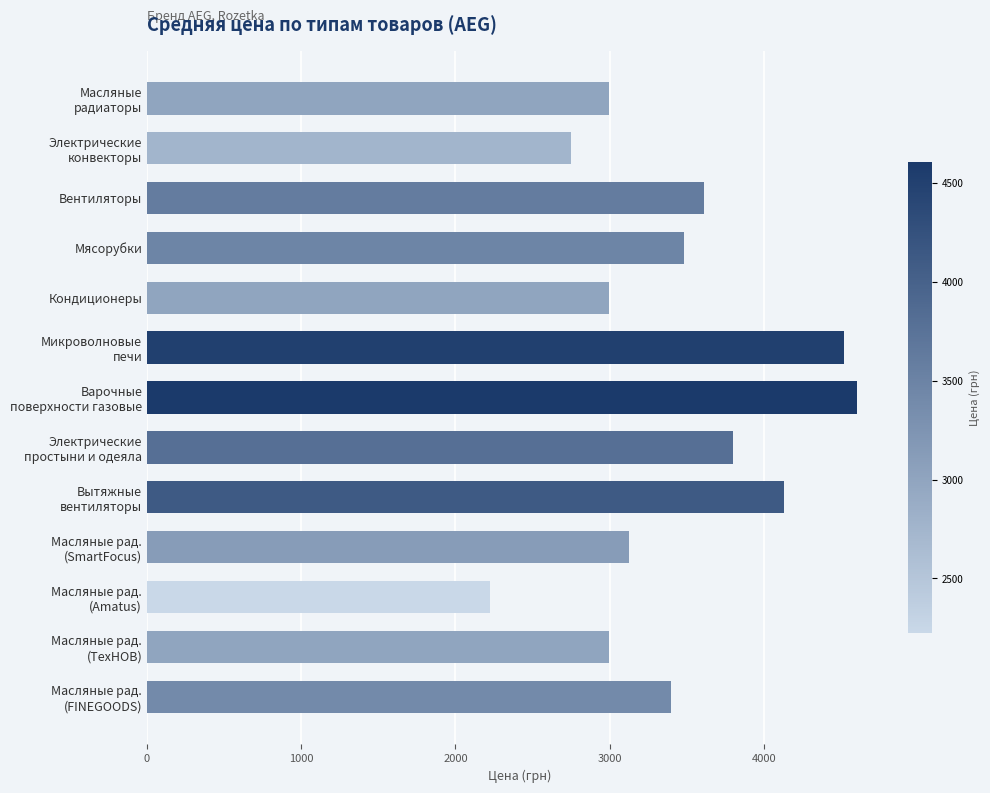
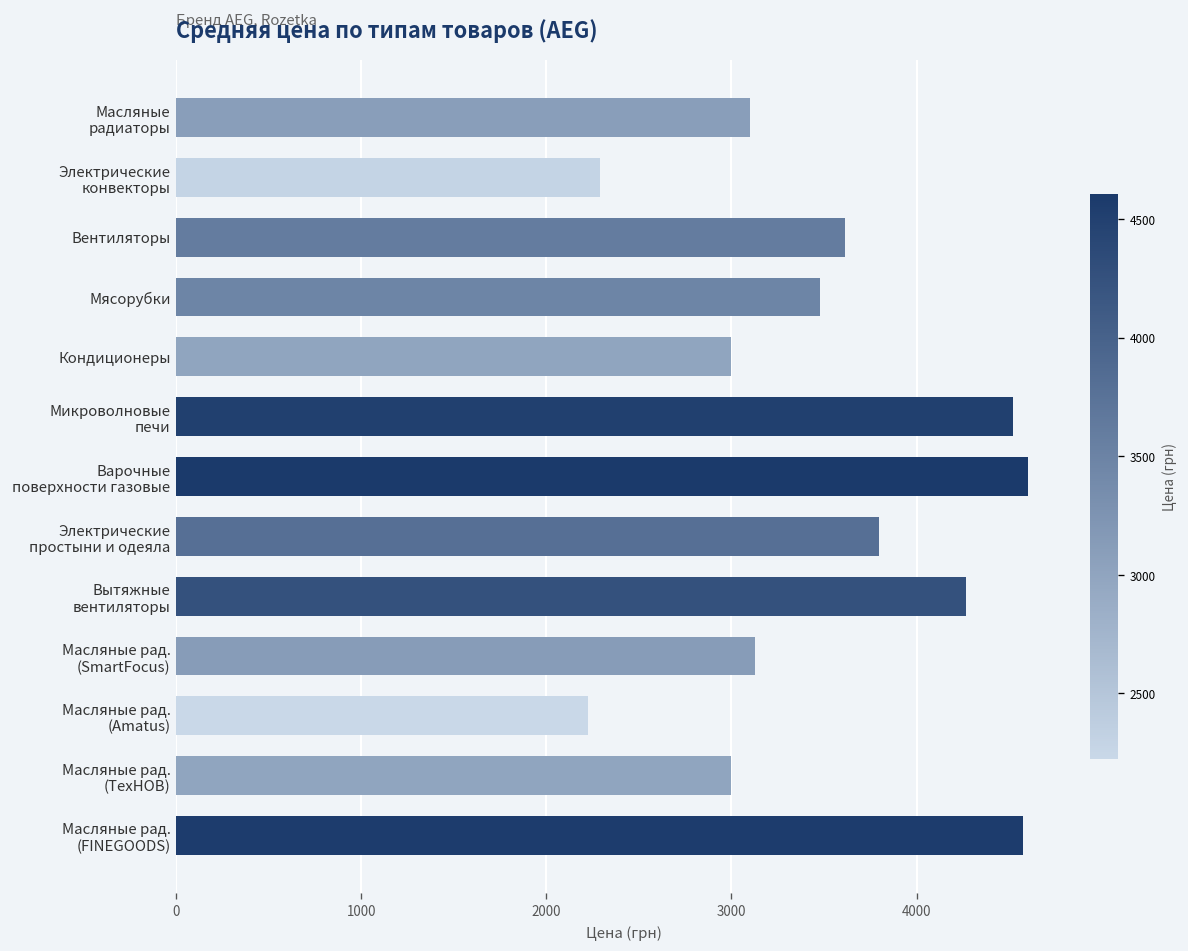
Масляные радиаторы: 3000 -> 3100
Электрические конвекторы: 2750 -> 2290
Вытяжные вентиляторы: 4130 -> 4270
Масляные рад. (FINEGOODS): 3400 -> 4580
